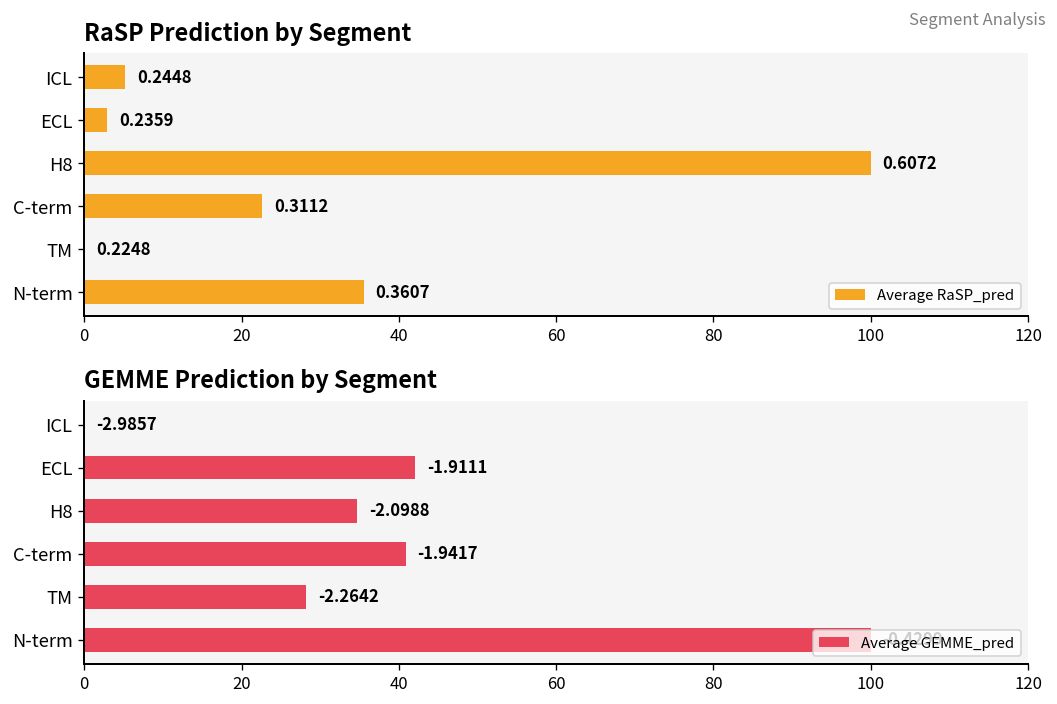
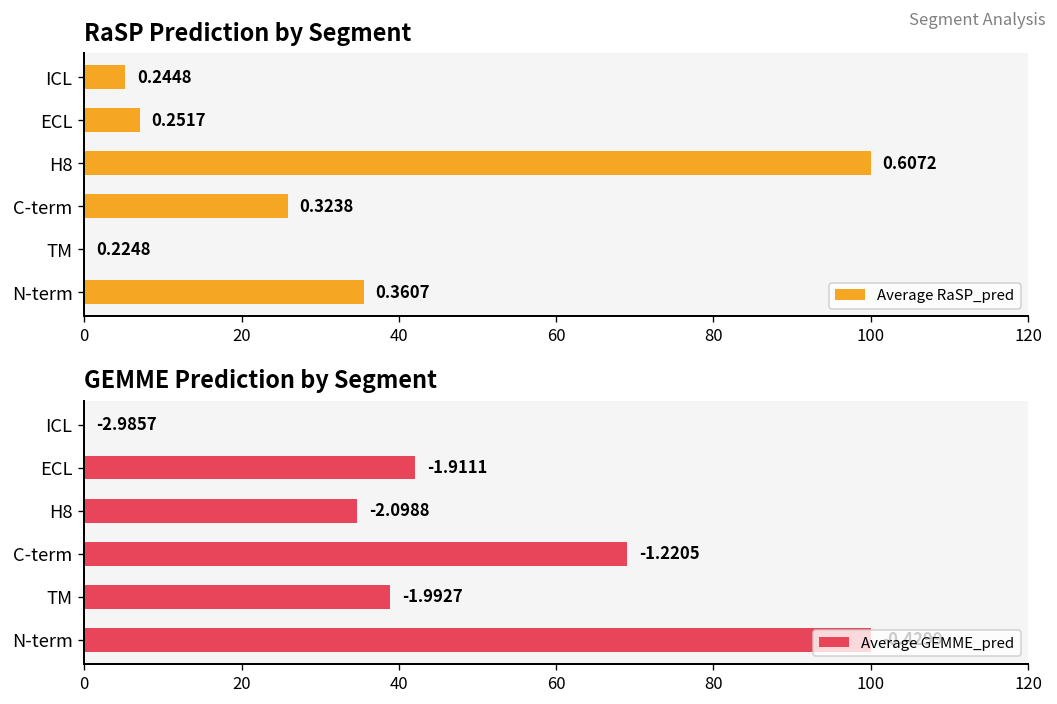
RaSP Prediction by Segment, ECL: 0.2359 -> 0.2517
RaSP Prediction by Segment, C-term: 0.3112 -> 0.3238
GEMME Prediction by Segment, C-term: -1.9417 -> -1.2205
GEMME Prediction by Segment, TM: -2.2642 -> -1.9927
